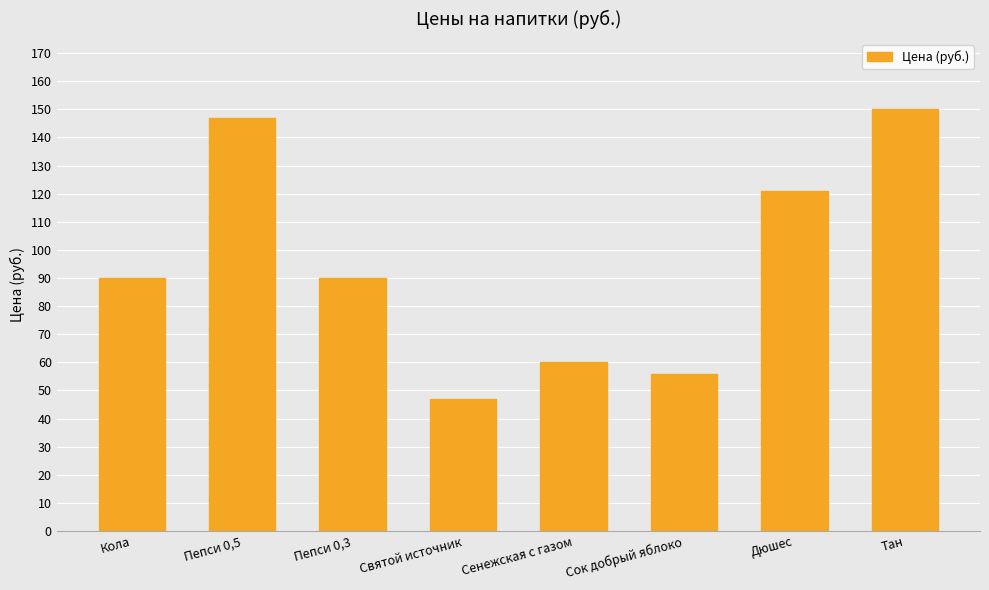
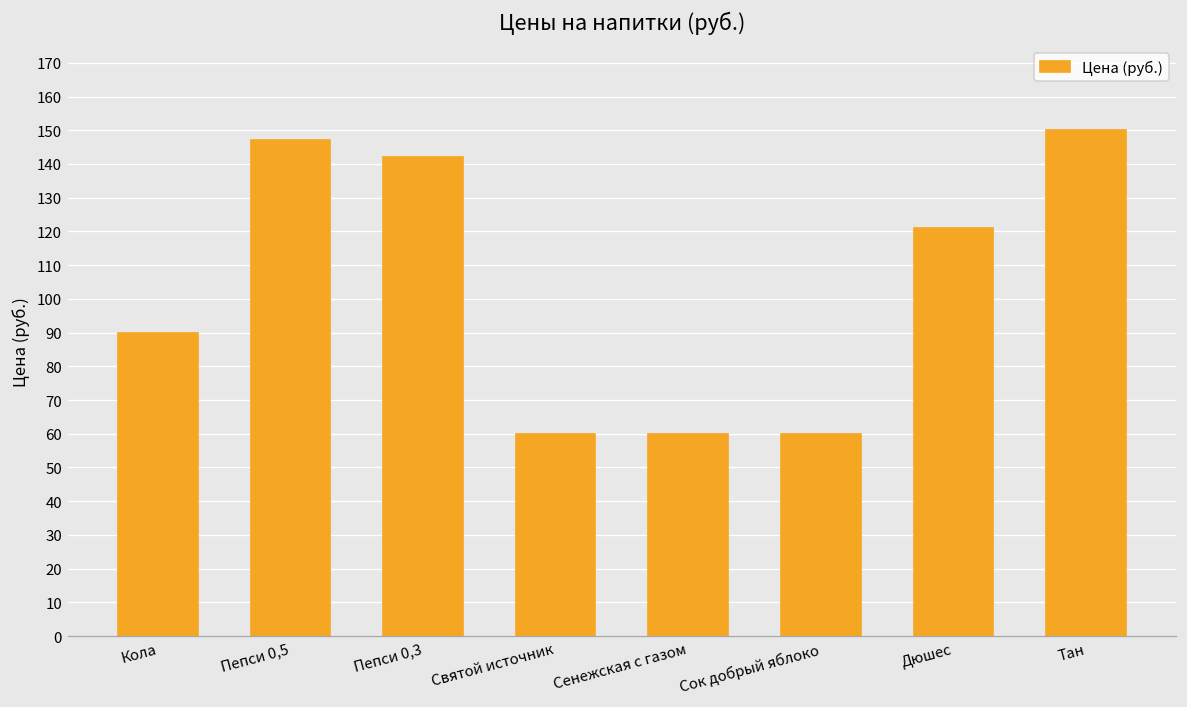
Пепси 0,3: 90 -> 142
Святой источник: 47 -> 60
Сок добрый яблоко: 56 -> 60
